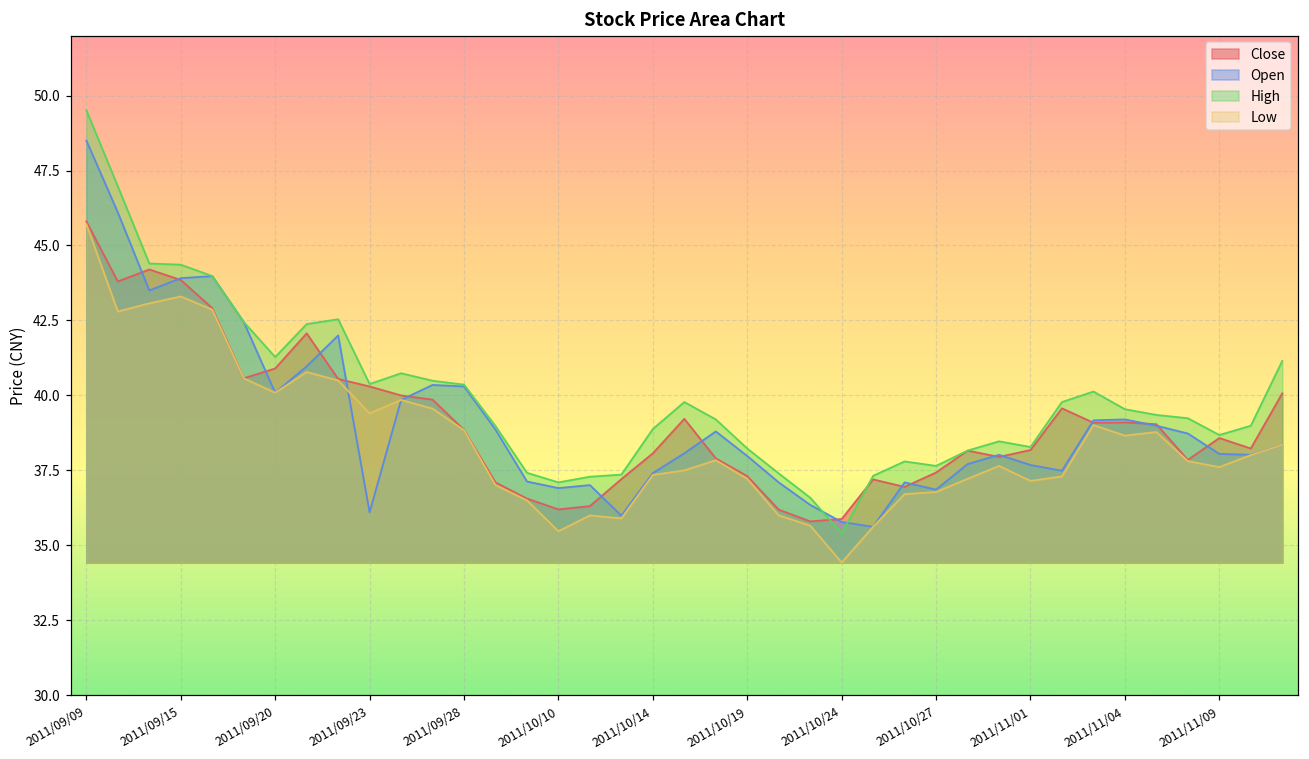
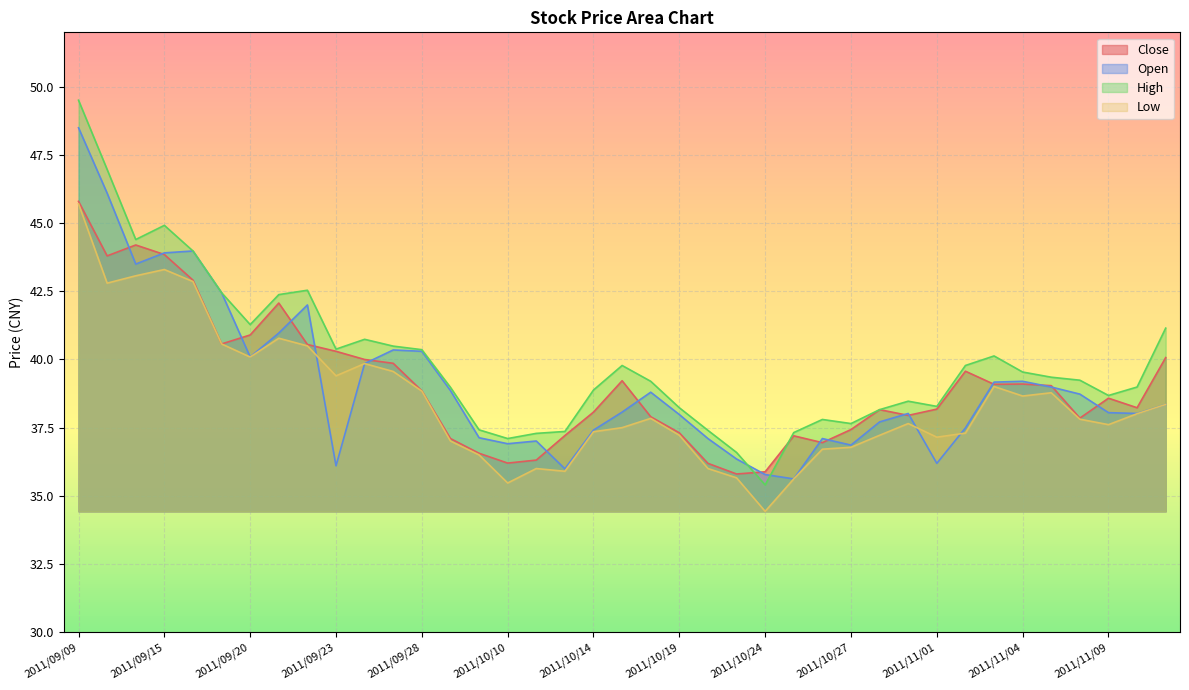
High, 2011/09/15: 44.4 -> 44.9
Open, 2011/11/01: 37.7 -> 36.2
